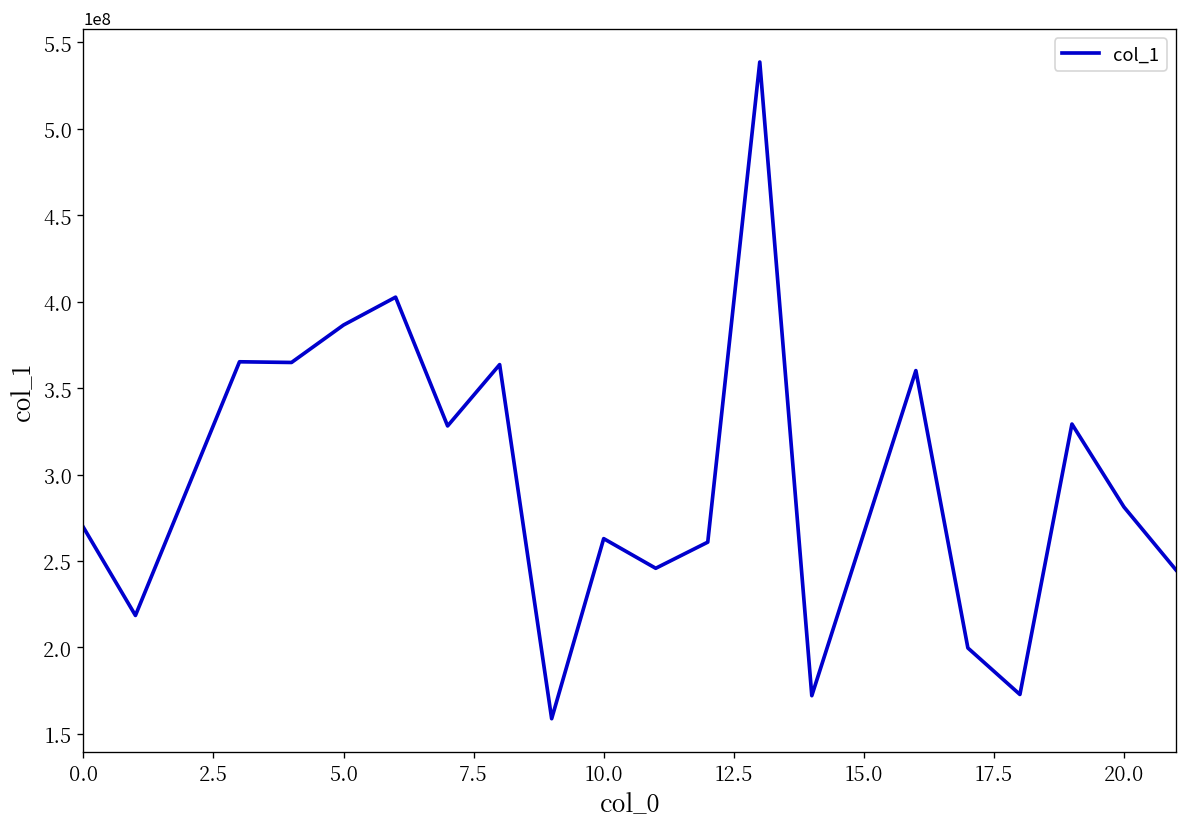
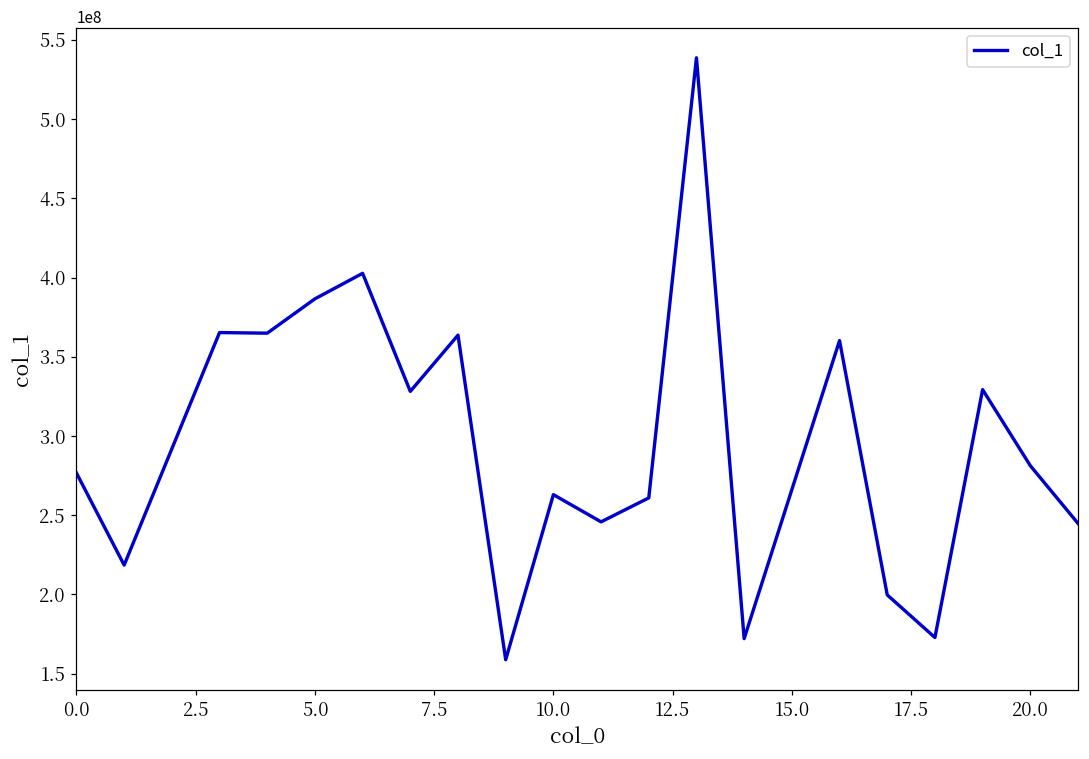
0.0: 269000000 -> 277000000
